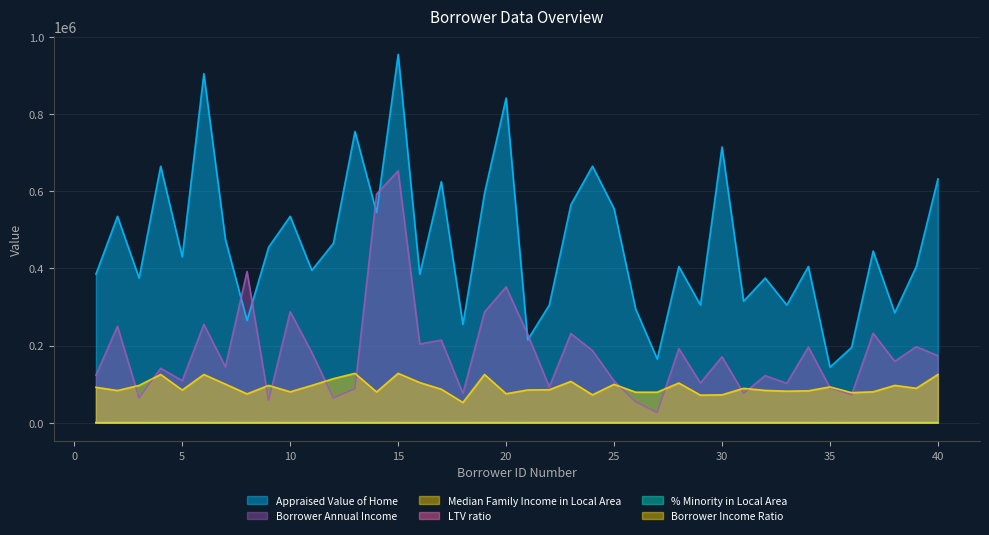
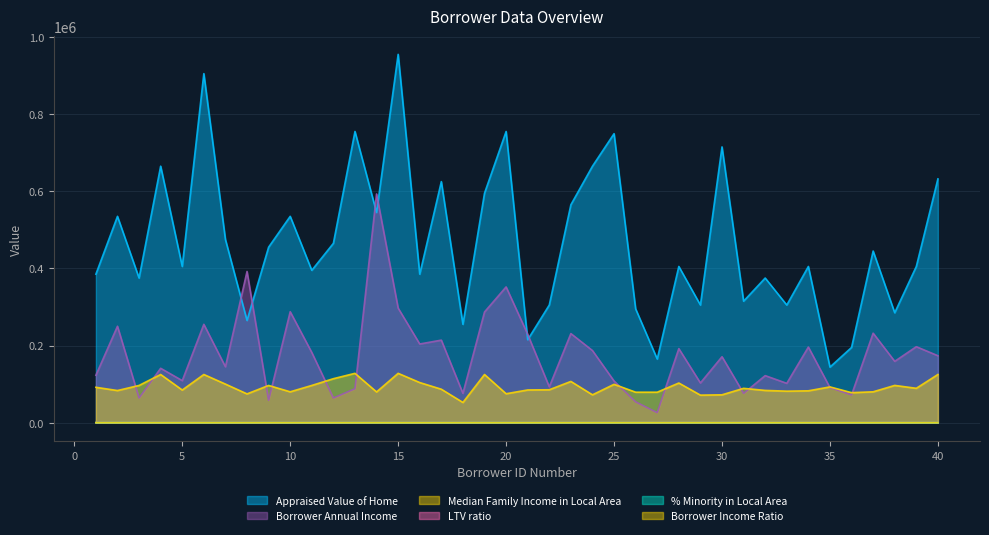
Appraised Value of Home, 5: 430000 -> 410000
Borrower Annual Income, 15: 650000 -> 300000
Appraised Value of Home, 20: 840000 -> 760000
Appraised Value of Home, 25: 560000 -> 750000
